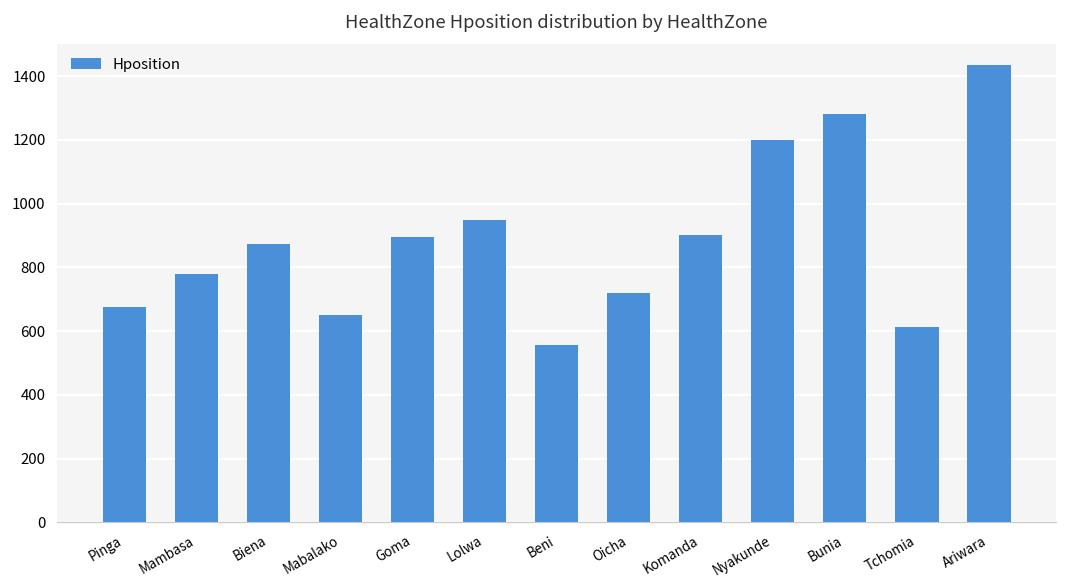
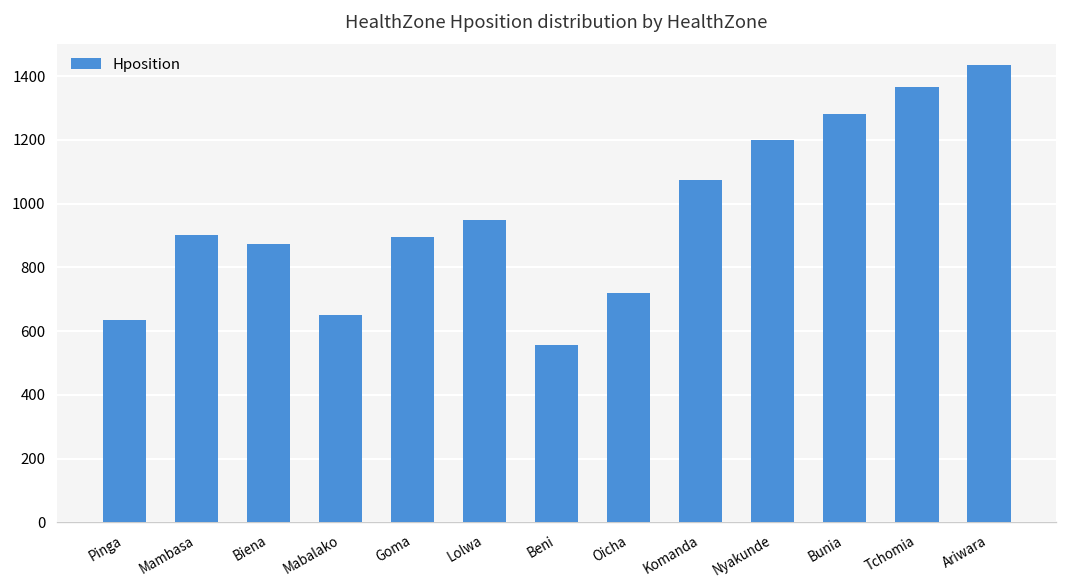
Pinga: 680 -> 640
Mambasa: 780 -> 900
Komanda: 900 -> 1070
Tchomia: 610 -> 1370
